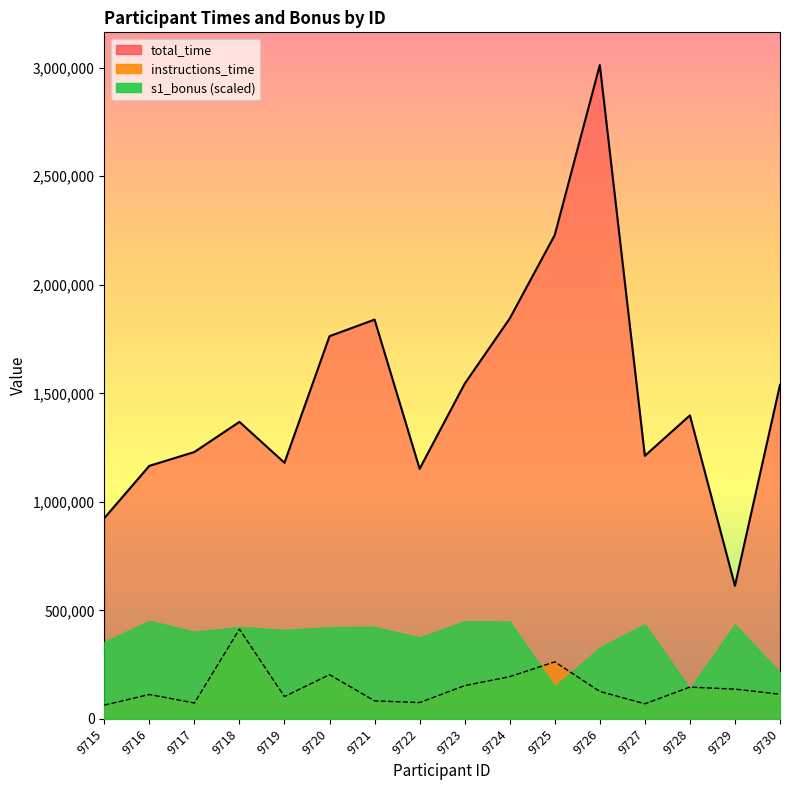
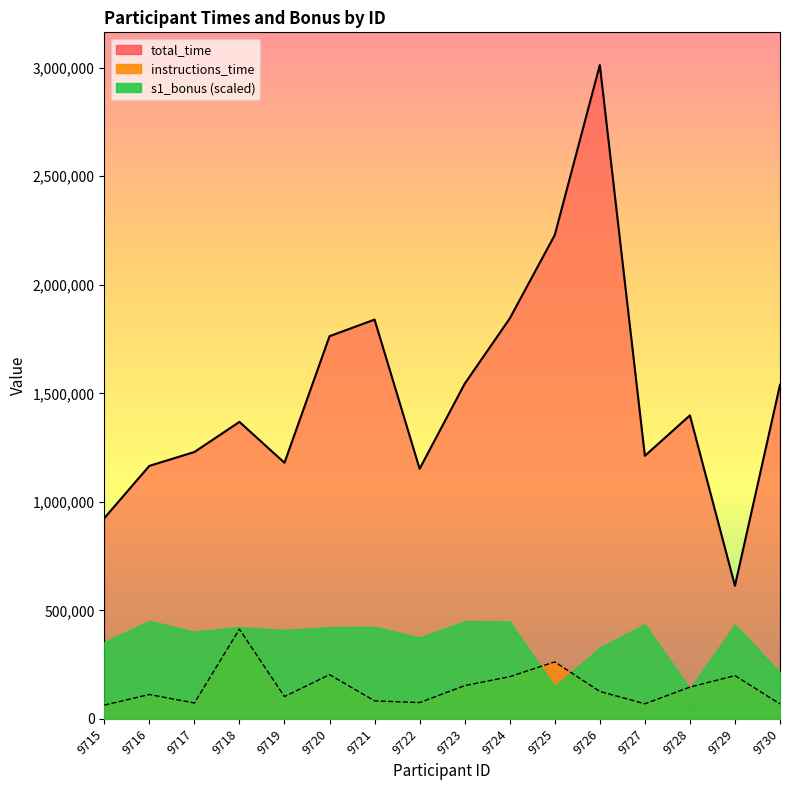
instructions_time, 9729: 140,000 -> 200,000
instructions_time, 9730: 110,000 -> 70,000
